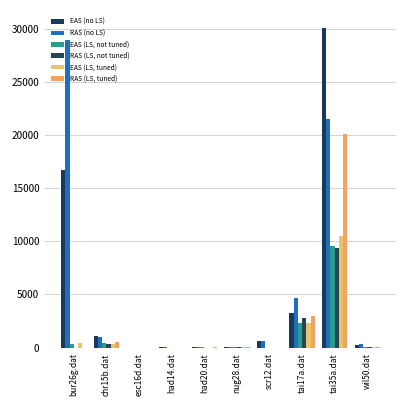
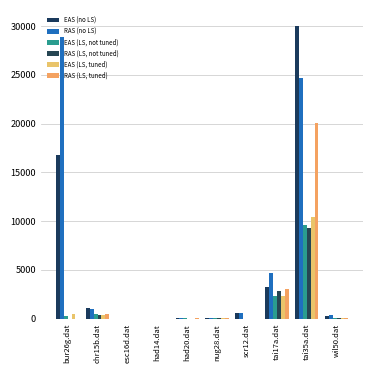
RAS (no LS), tai35a.dat: 22000 -> 25000
